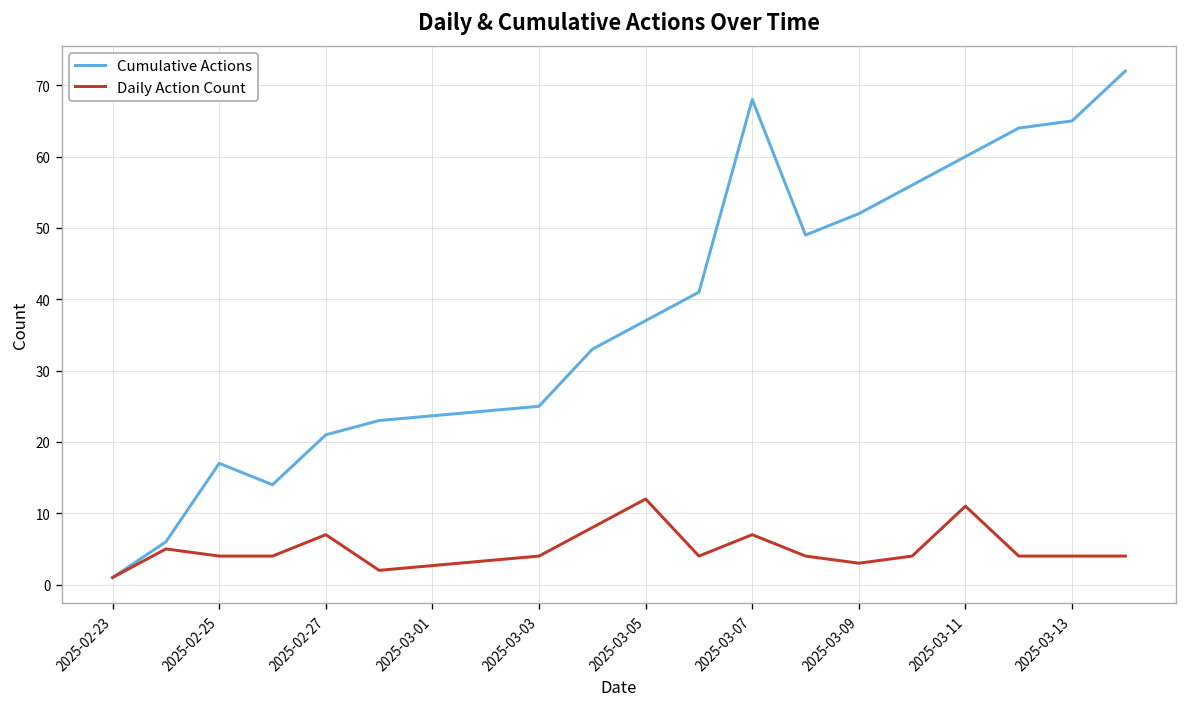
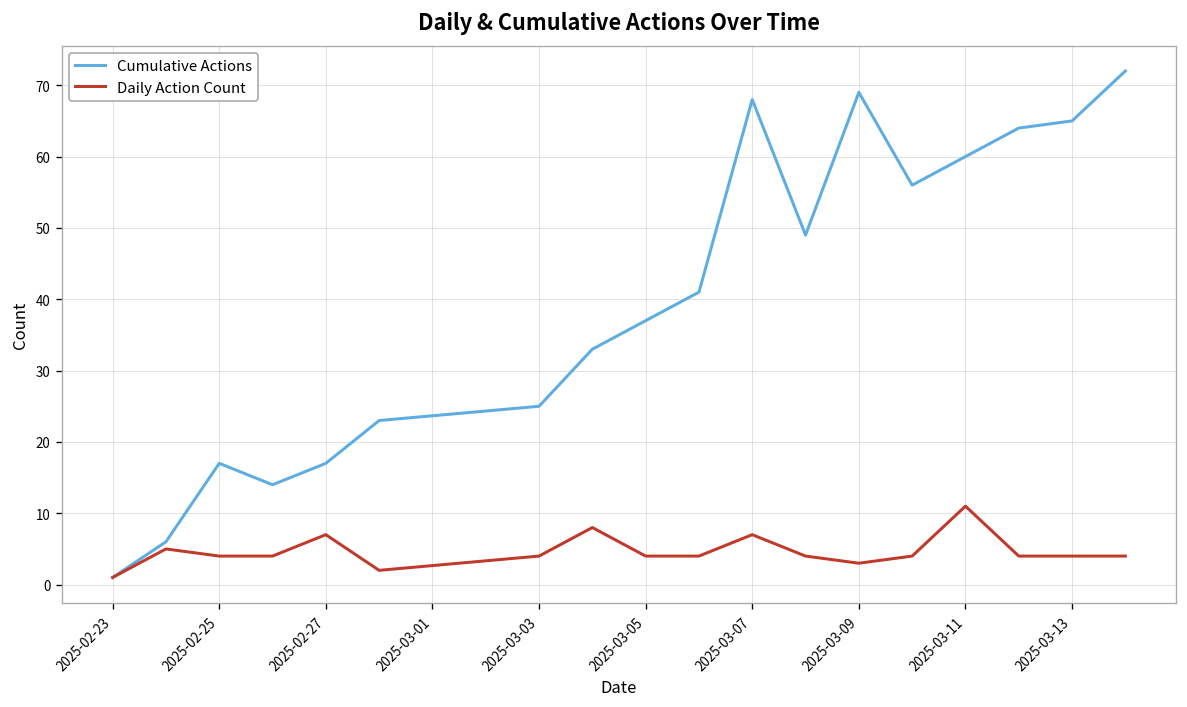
Cumulative Actions, 2025-02-27: 21 -> 17
Daily Action Count, 2025-03-05: 12 -> 4
Cumulative Actions, 2025-03-09: 52 -> 69
